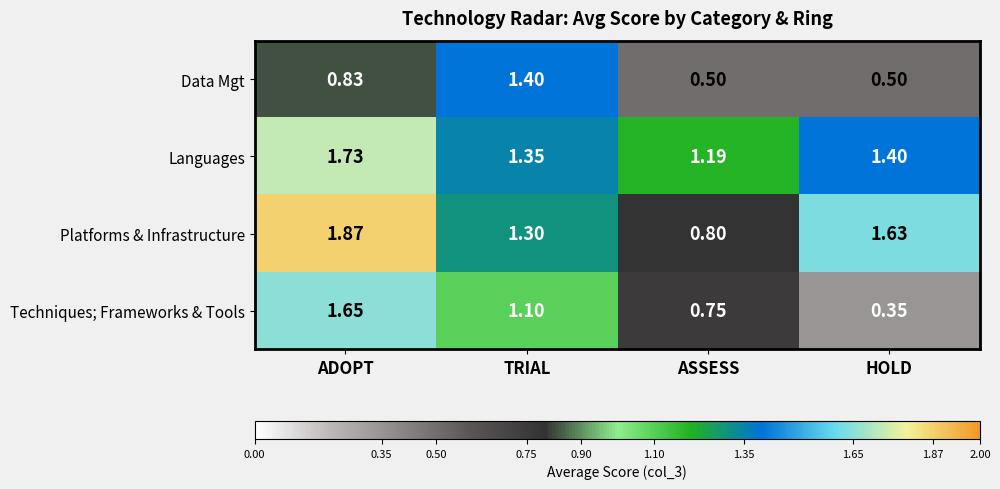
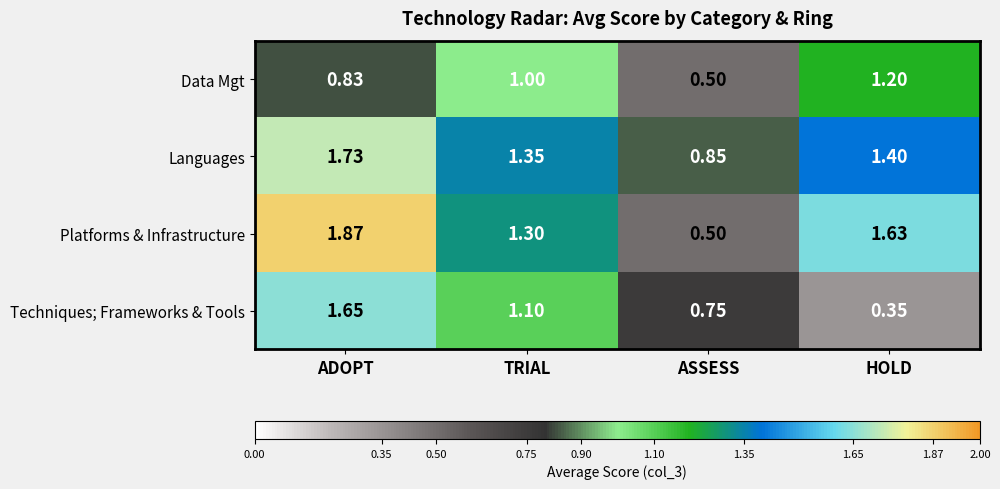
Data Mgt, TRIAL: 1.40 -> 1.00
Data Mgt, HOLD: 0.50 -> 1.20
Languages, ASSESS: 1.19 -> 0.85
Platforms & Infrastructure, ASSESS: 0.80 -> 0.50
